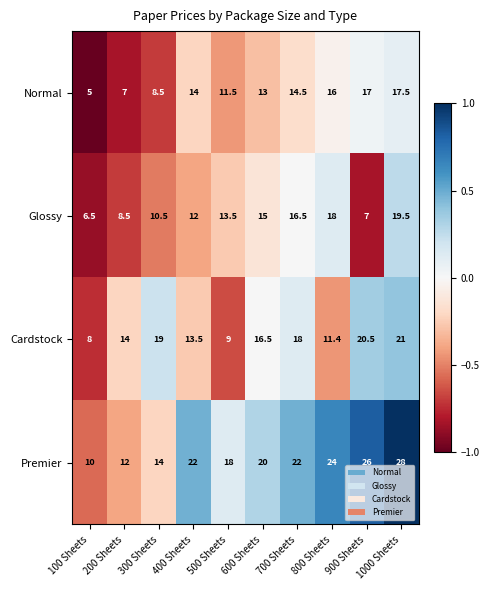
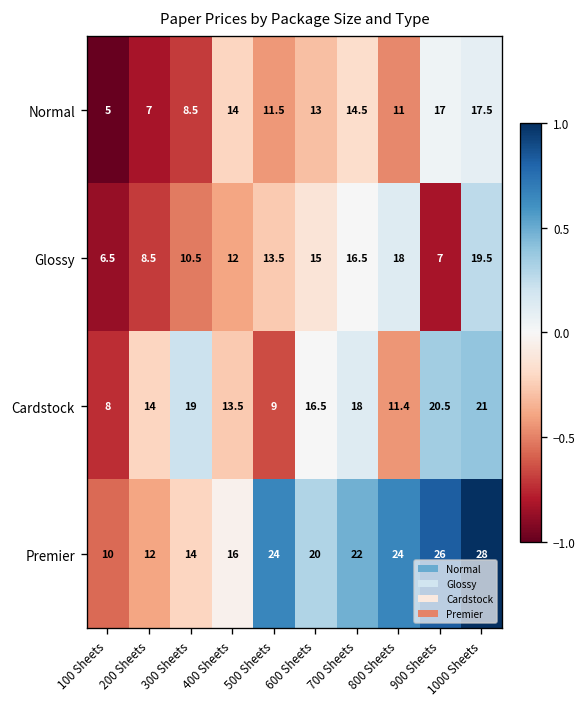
Normal, 800 Sheets: 16 -> 11
Premier, 400 Sheets: 22 -> 16
Premier, 500 Sheets: 18 -> 24
